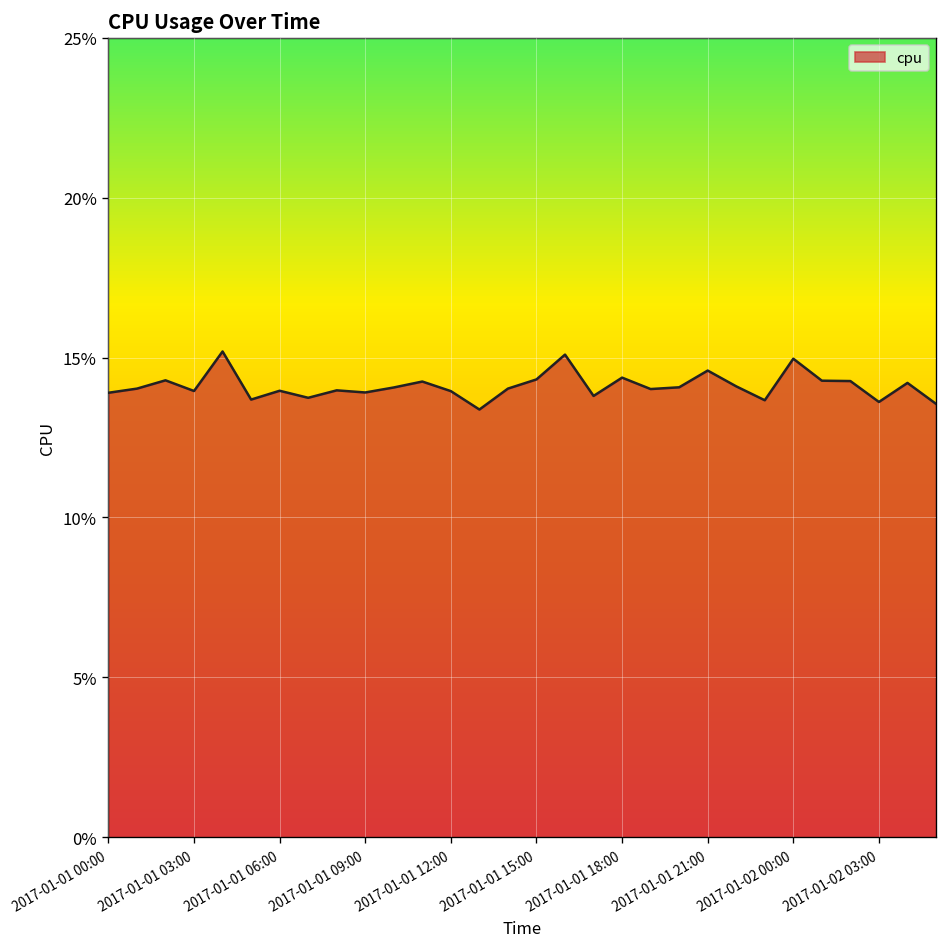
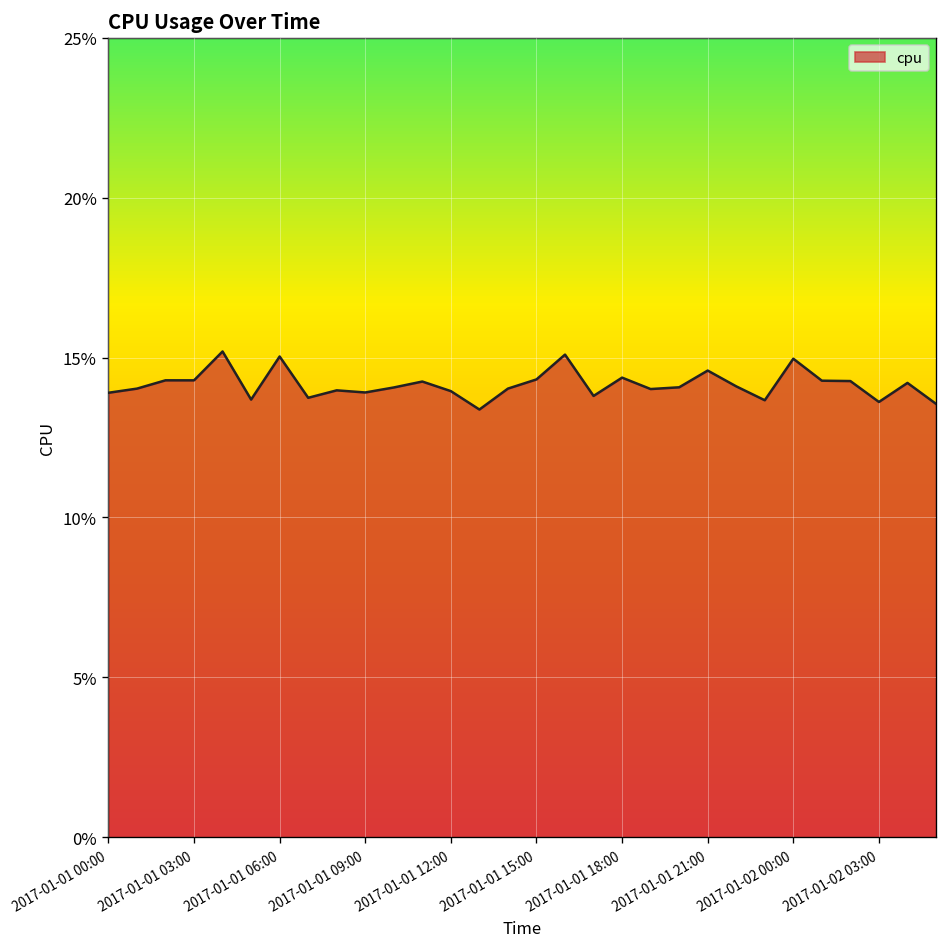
2017-01-01 03:00: 14.0% -> 14.3%
2017-01-01 06:00: 14.0% -> 15.0%
